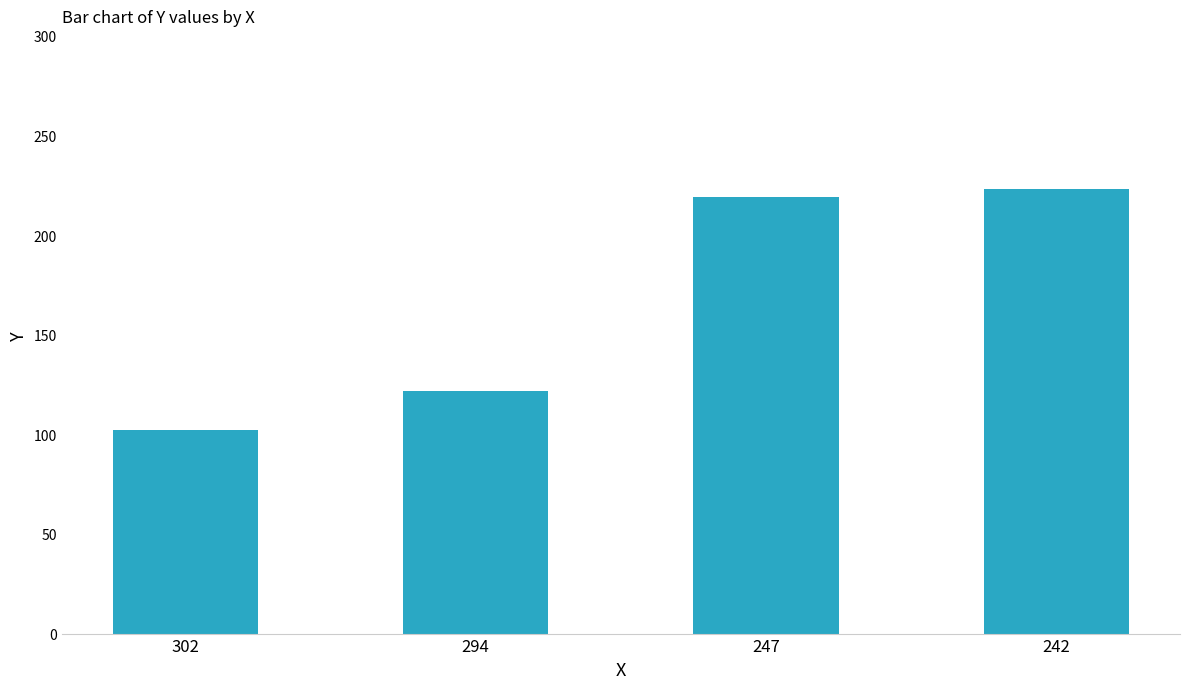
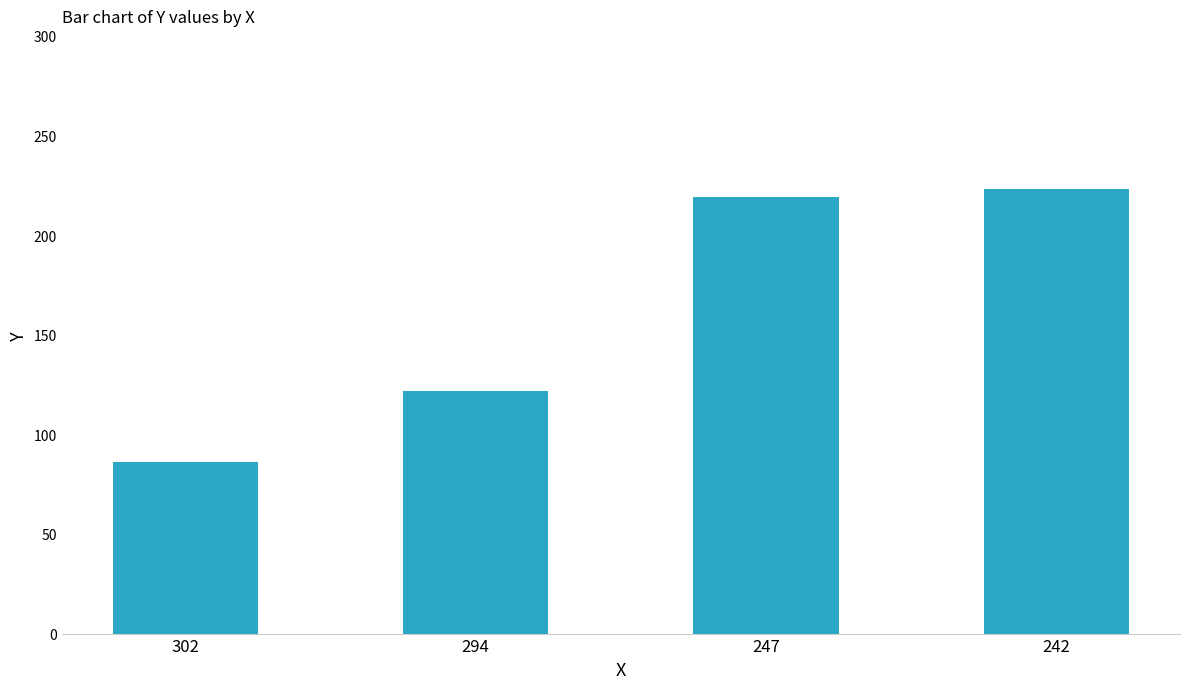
302: 102 -> 86
